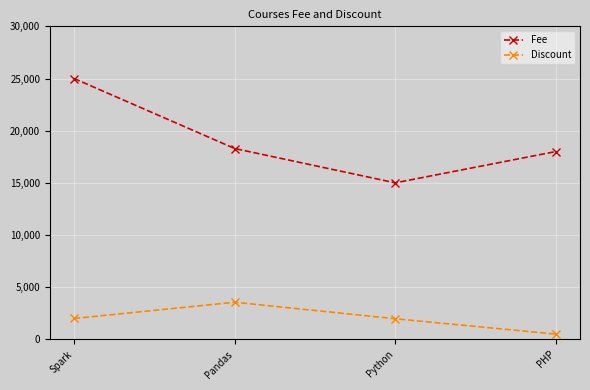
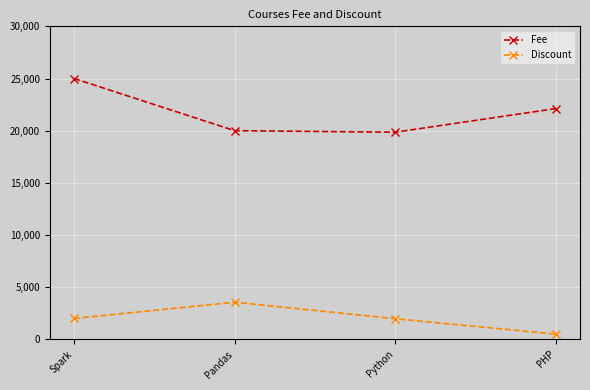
Fee, Pandas: 18,300 -> 20,000
Fee, Python: 15,000 -> 19,900
Fee, PHP: 18,000 -> 22,100
